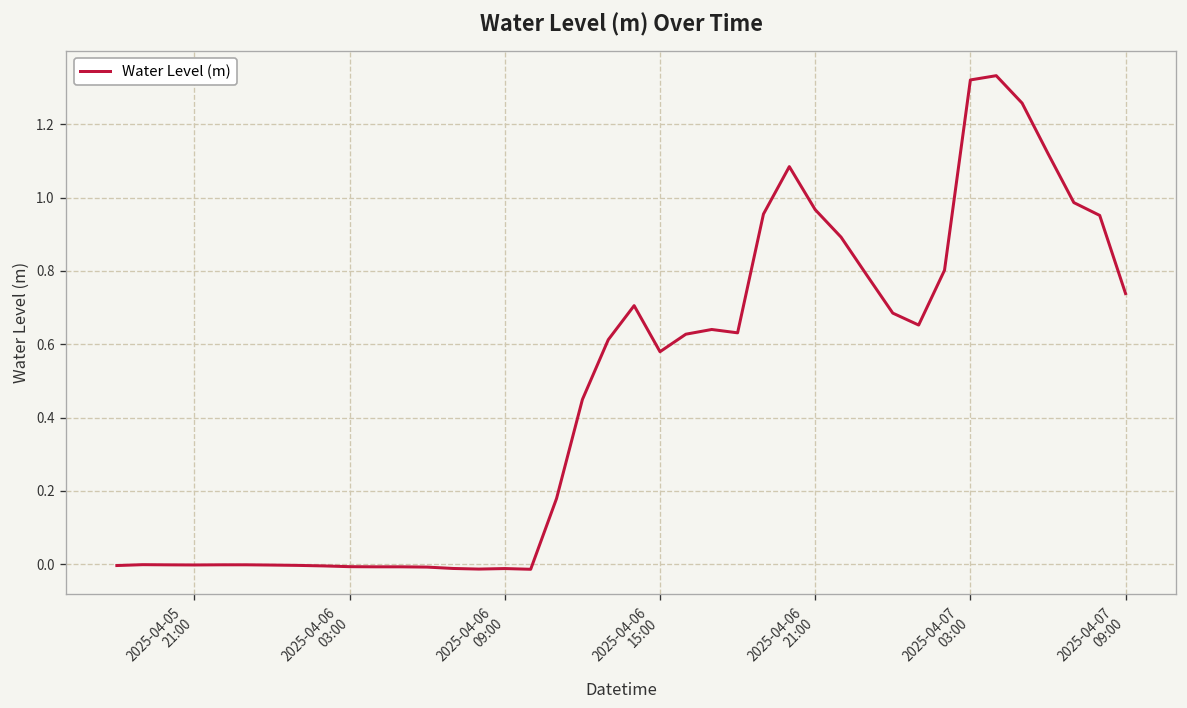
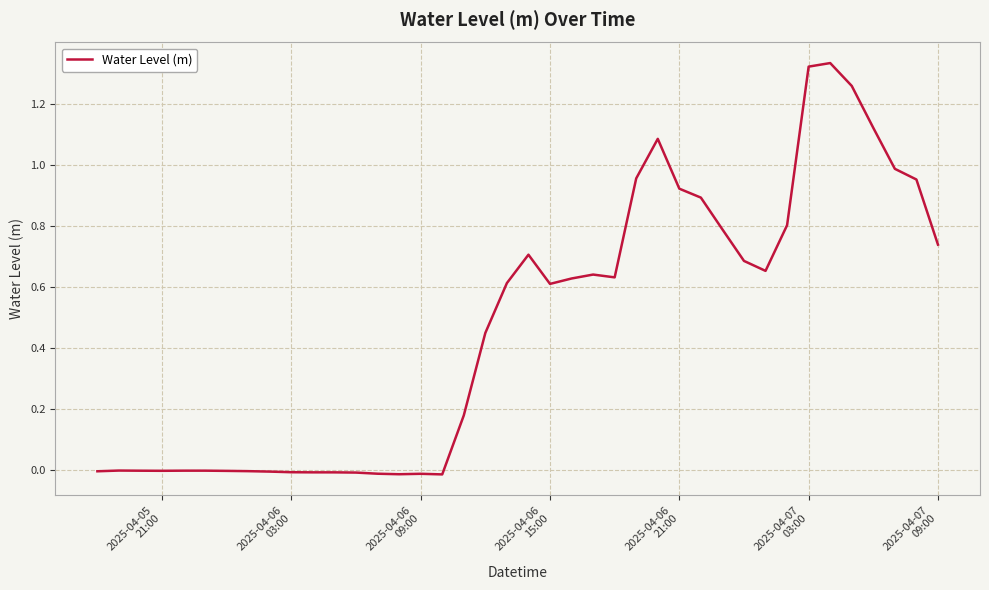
2025-04-06 15:00: 0.58 -> 0.61
2025-04-06 21:00: 0.97 -> 0.92
